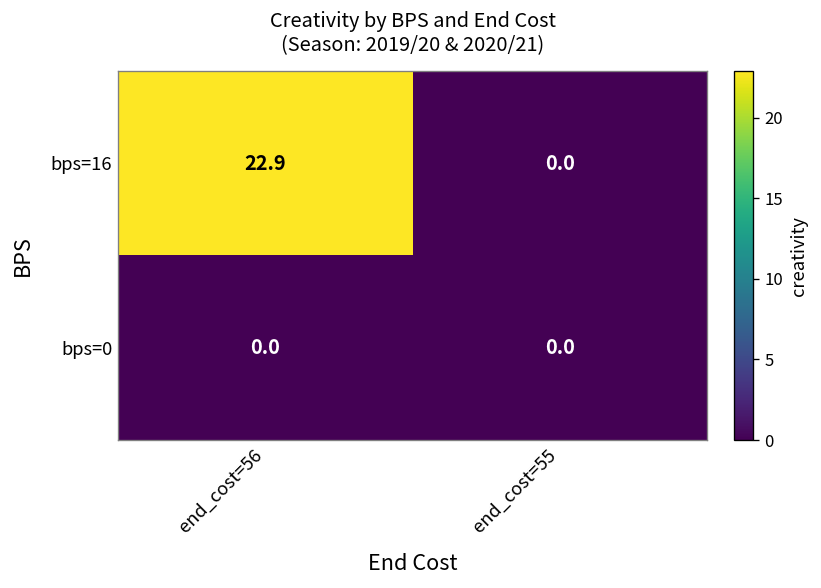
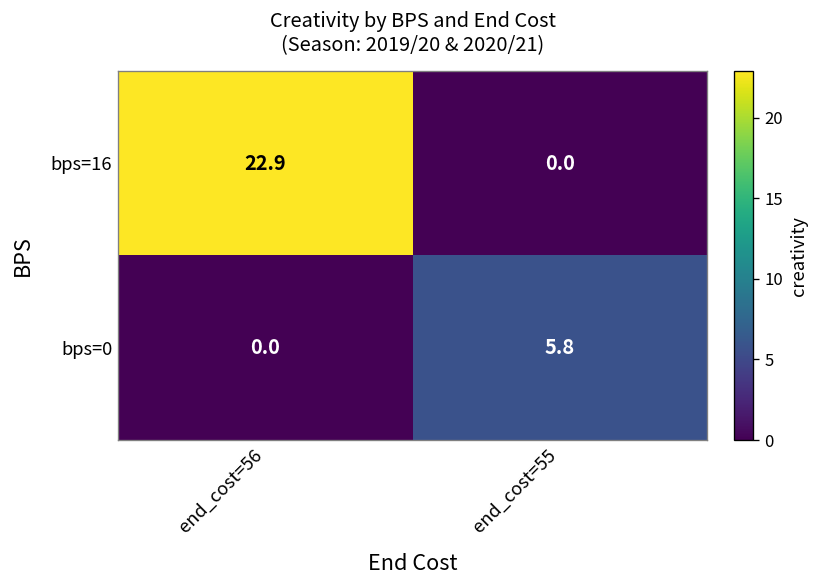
bps=0, end_cost=55: 0.0 -> 5.8
